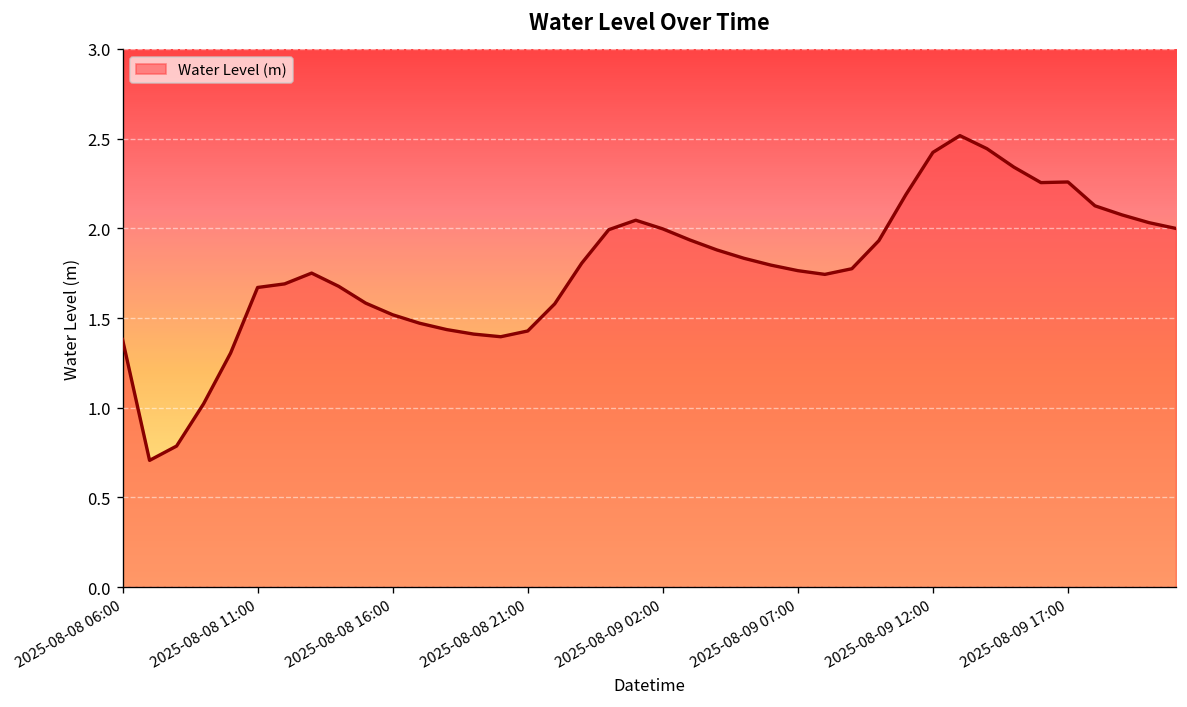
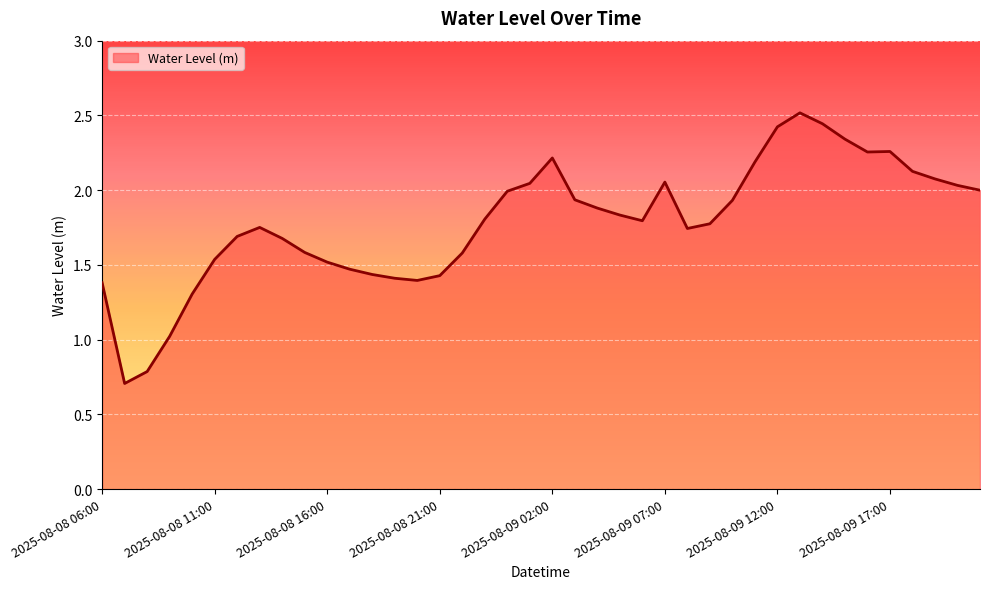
2025-08-08 11:00: 1.67 -> 1.54
2025-08-09 02:00: 2.00 -> 2.22
2025-08-09 07:00: 1.76 -> 2.05
